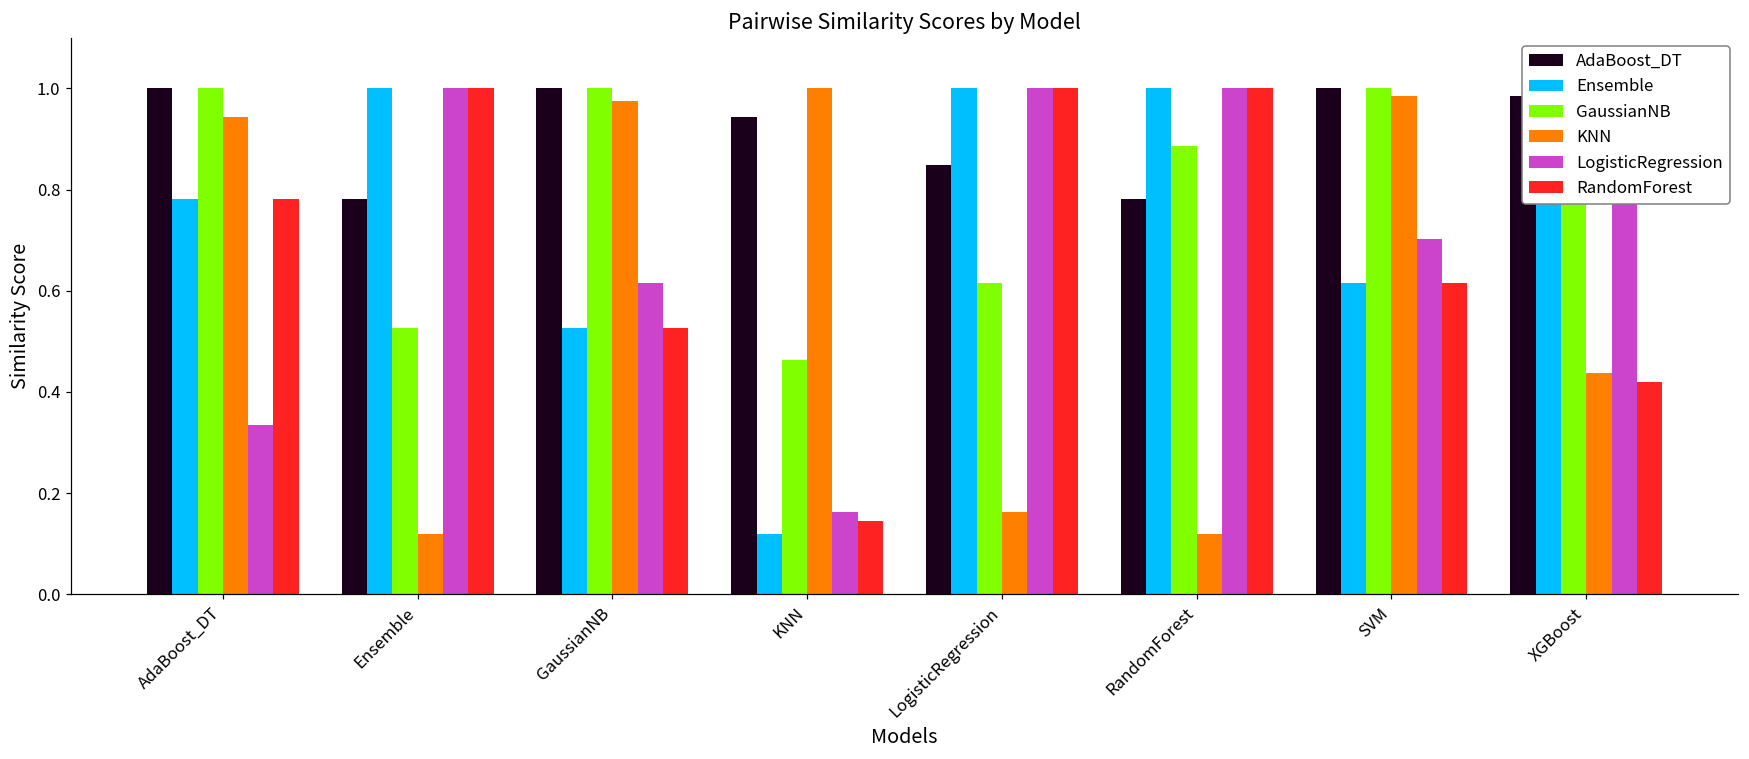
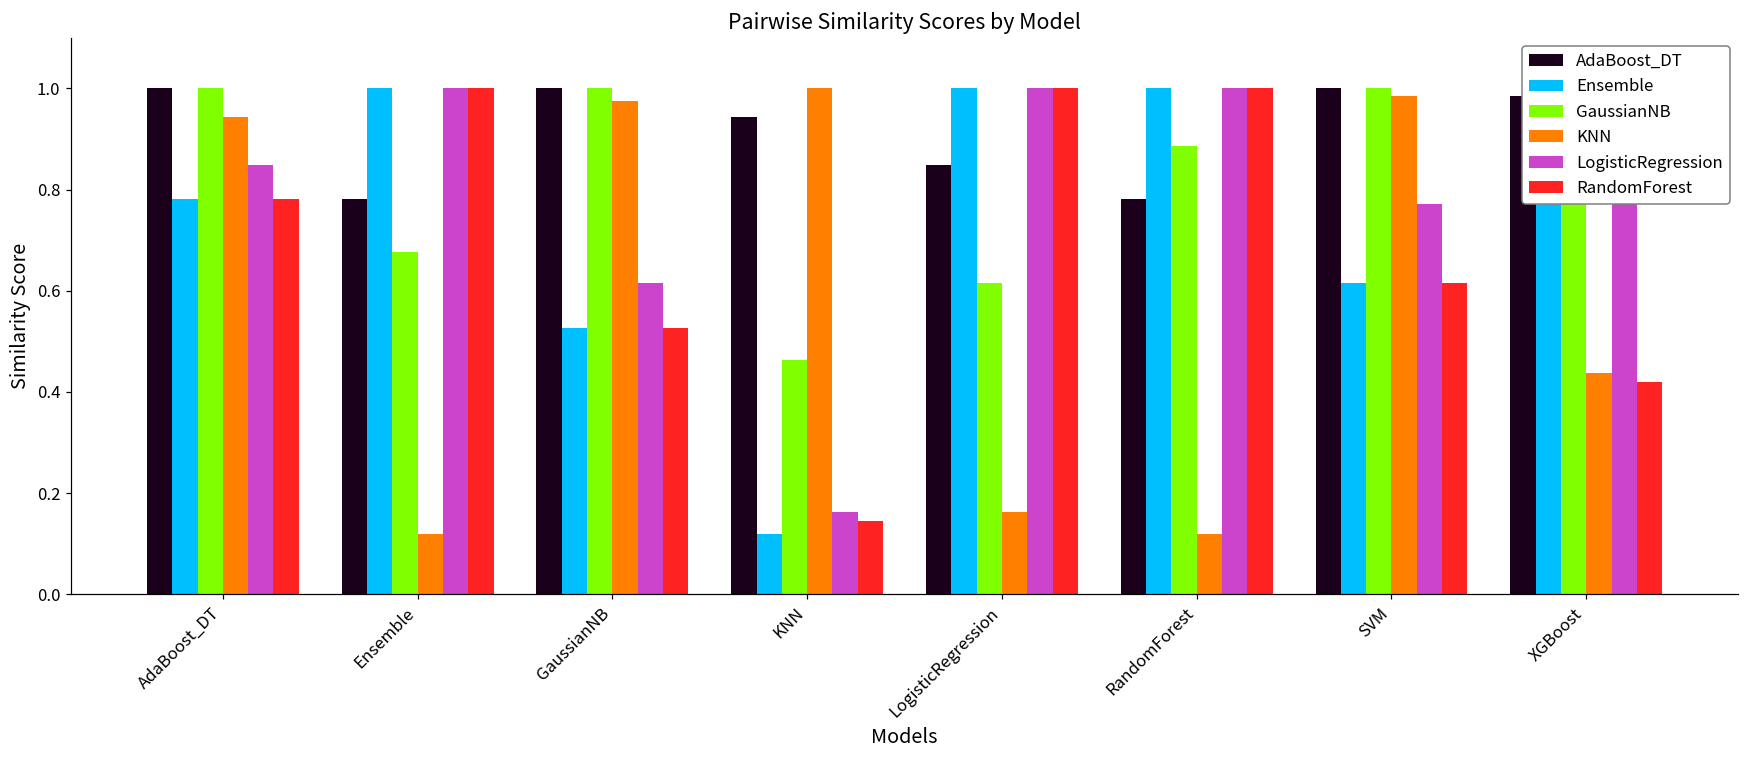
LogisticRegression, AdaBoost_DT: 0.33 -> 0.85
GaussianNB, Ensemble: 0.53 -> 0.68
LogisticRegression, SVM: 0.70 -> 0.77
